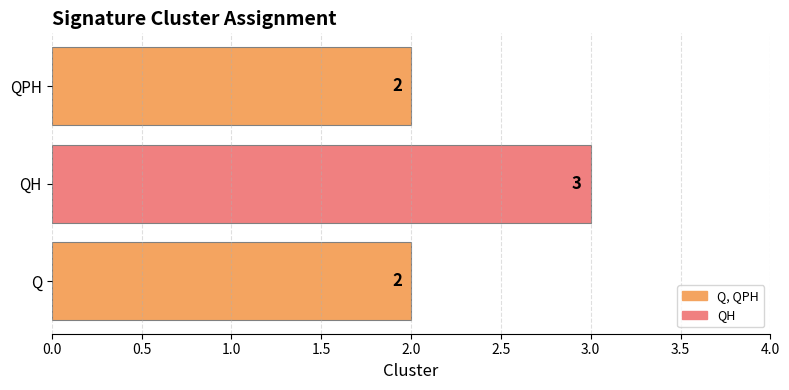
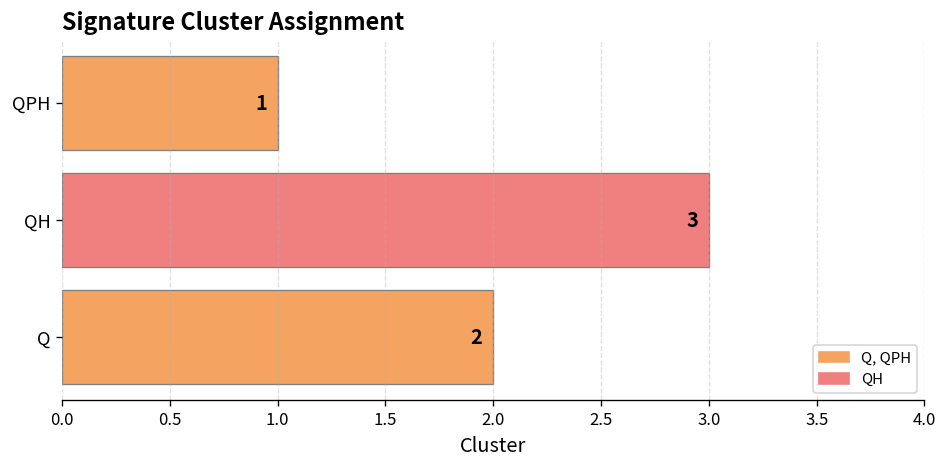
QPH: 2 -> 1
